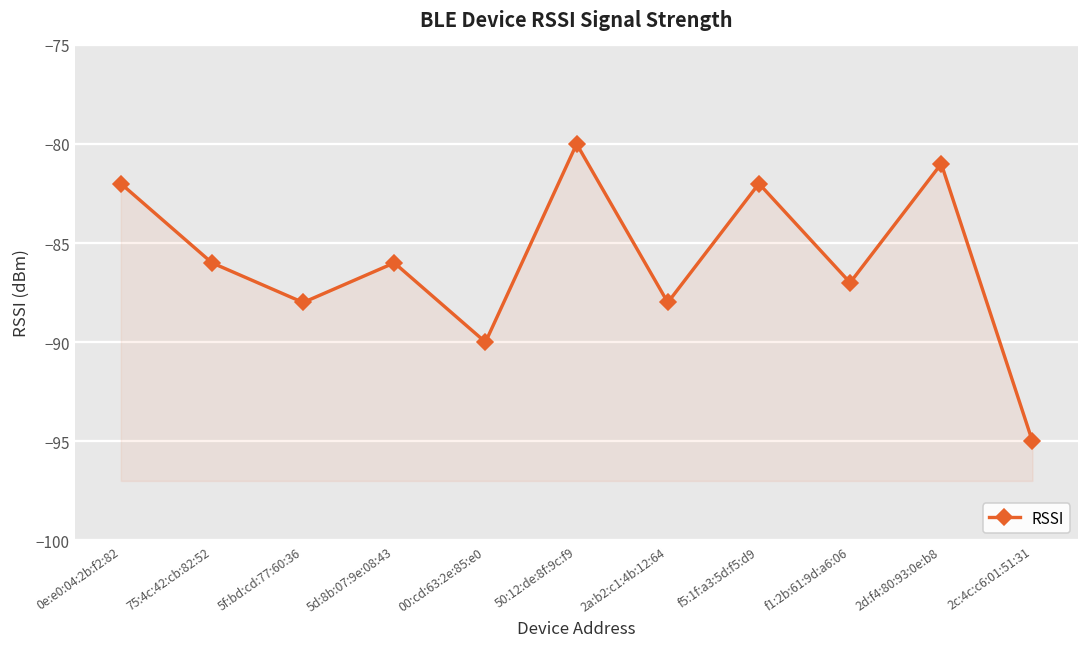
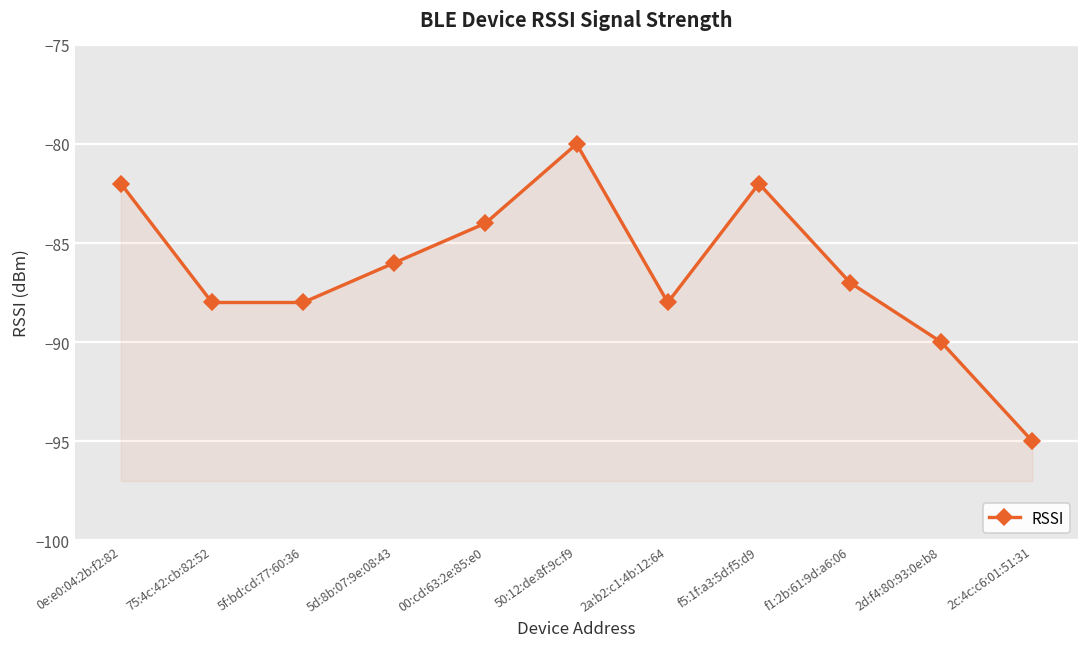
75:4c:42:cb:82:52: -86 -> -88
00:cd:63:2e:85:e0: -90 -> -84
2d:f4:80:93:0e:b8: -81 -> -90
